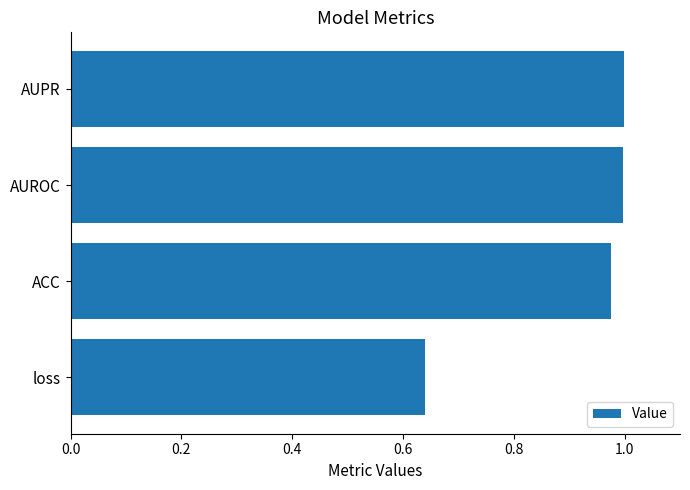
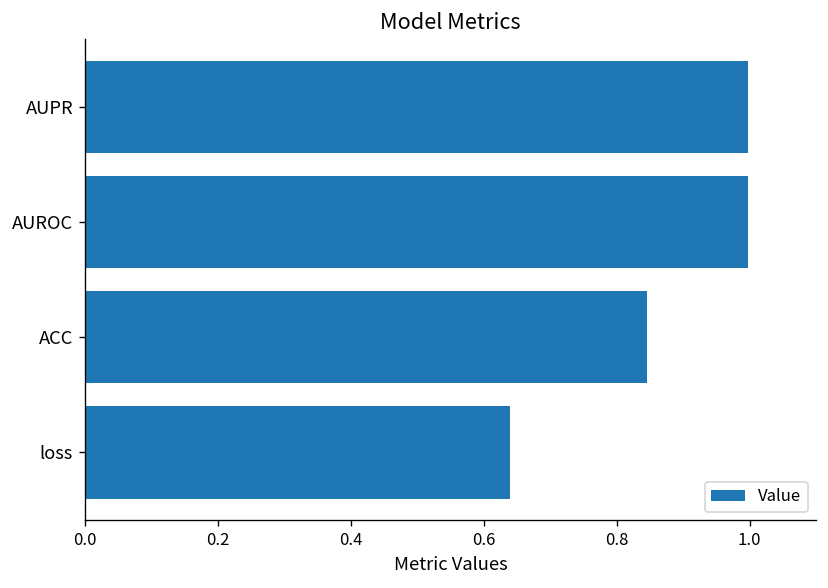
ACC: 0.98 -> 0.85
